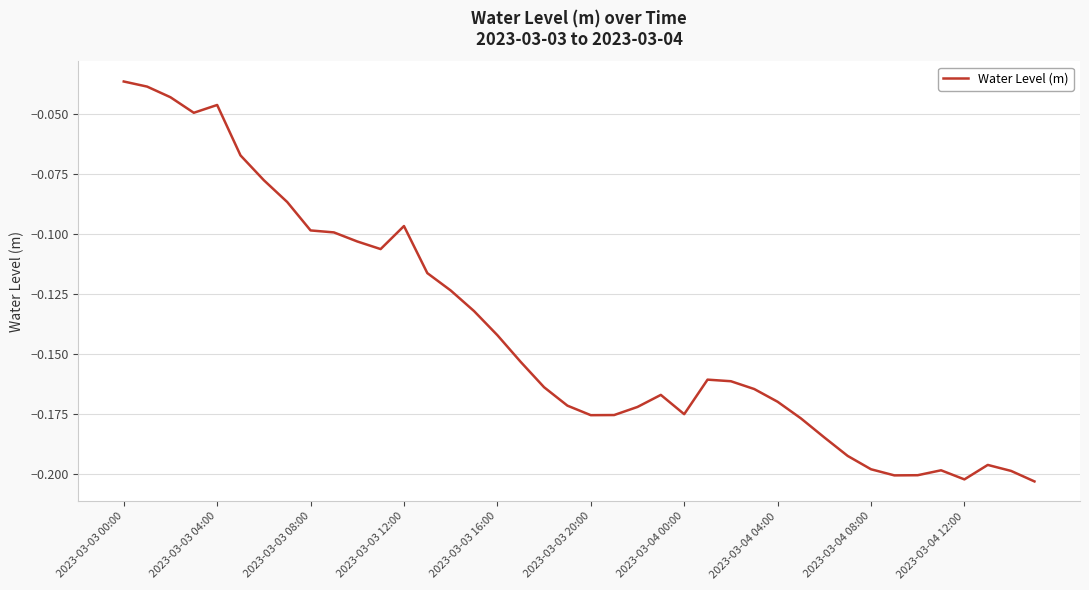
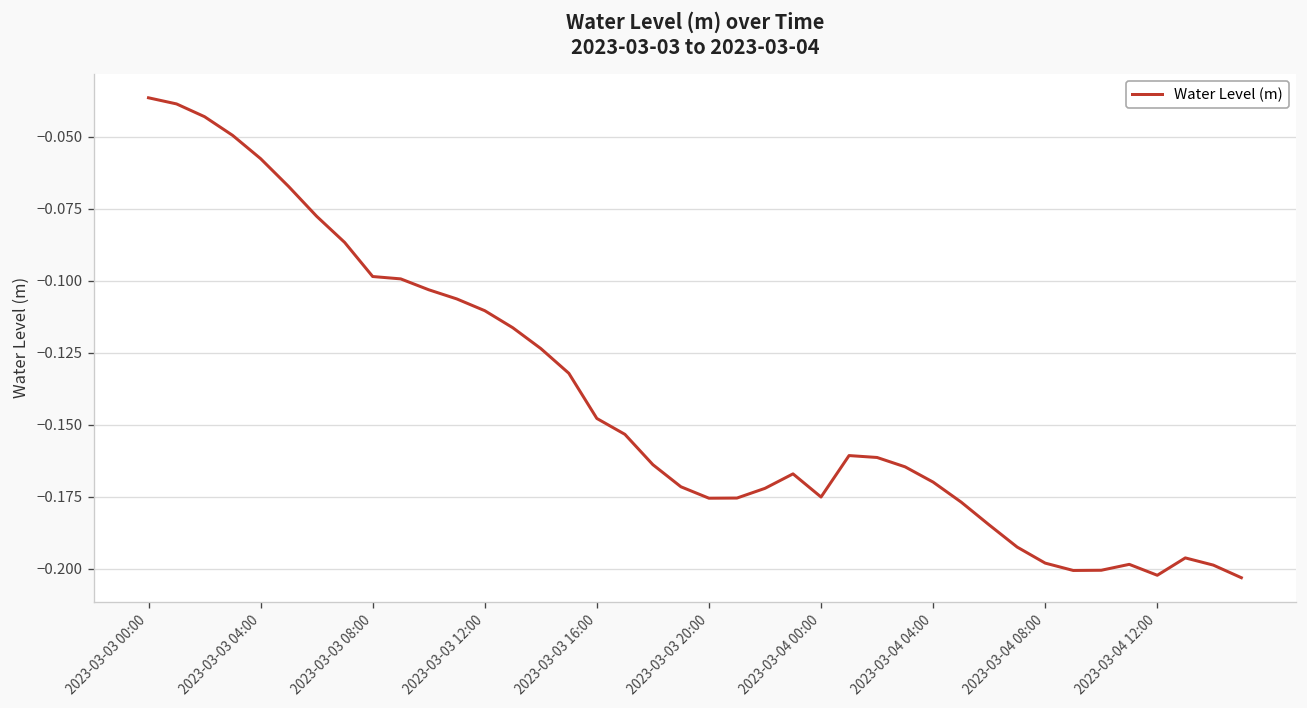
2023-03-03 04:00: -0.046 -> -0.058
2023-03-03 12:00: -0.097 -> -0.110
2023-03-03 16:00: -0.142 -> -0.148
